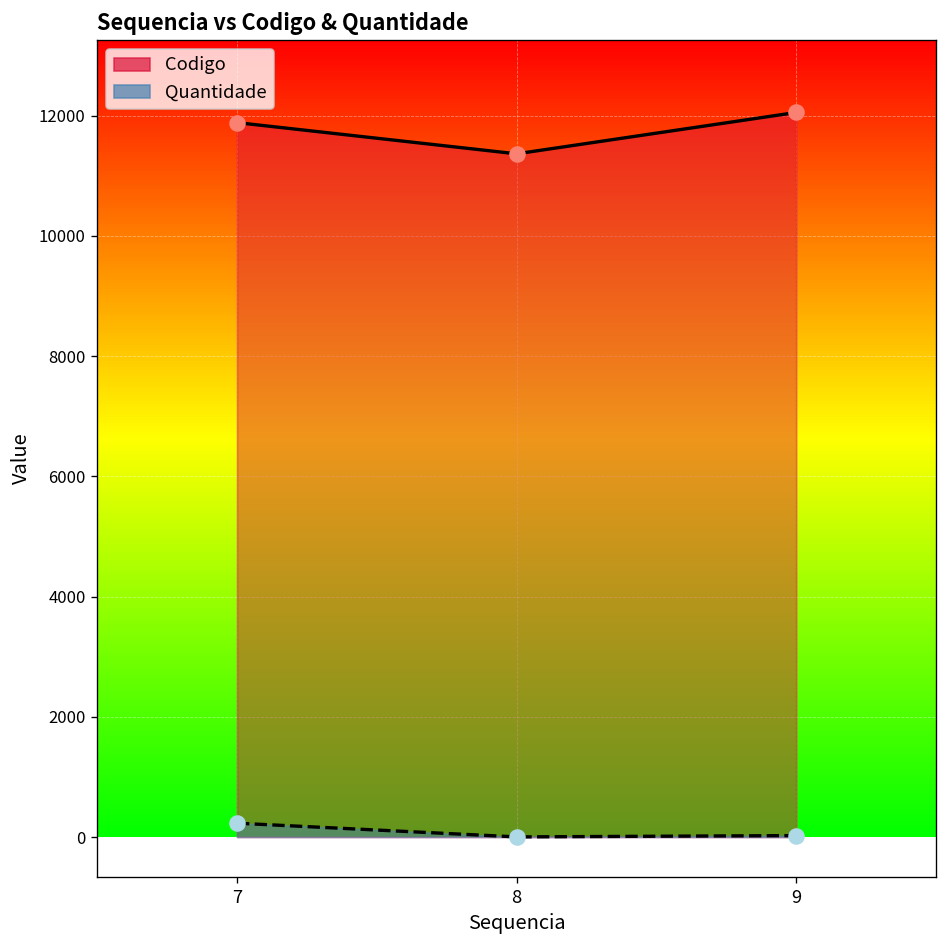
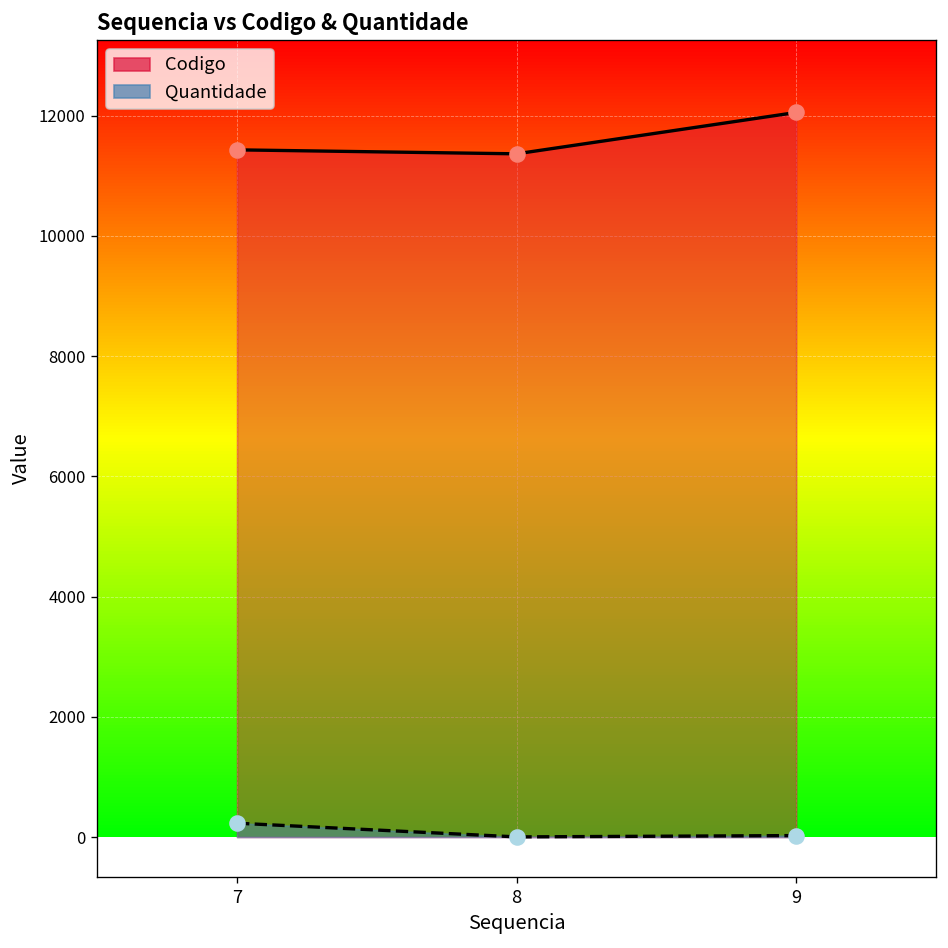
Codigo, 7: 11900 -> 11400
